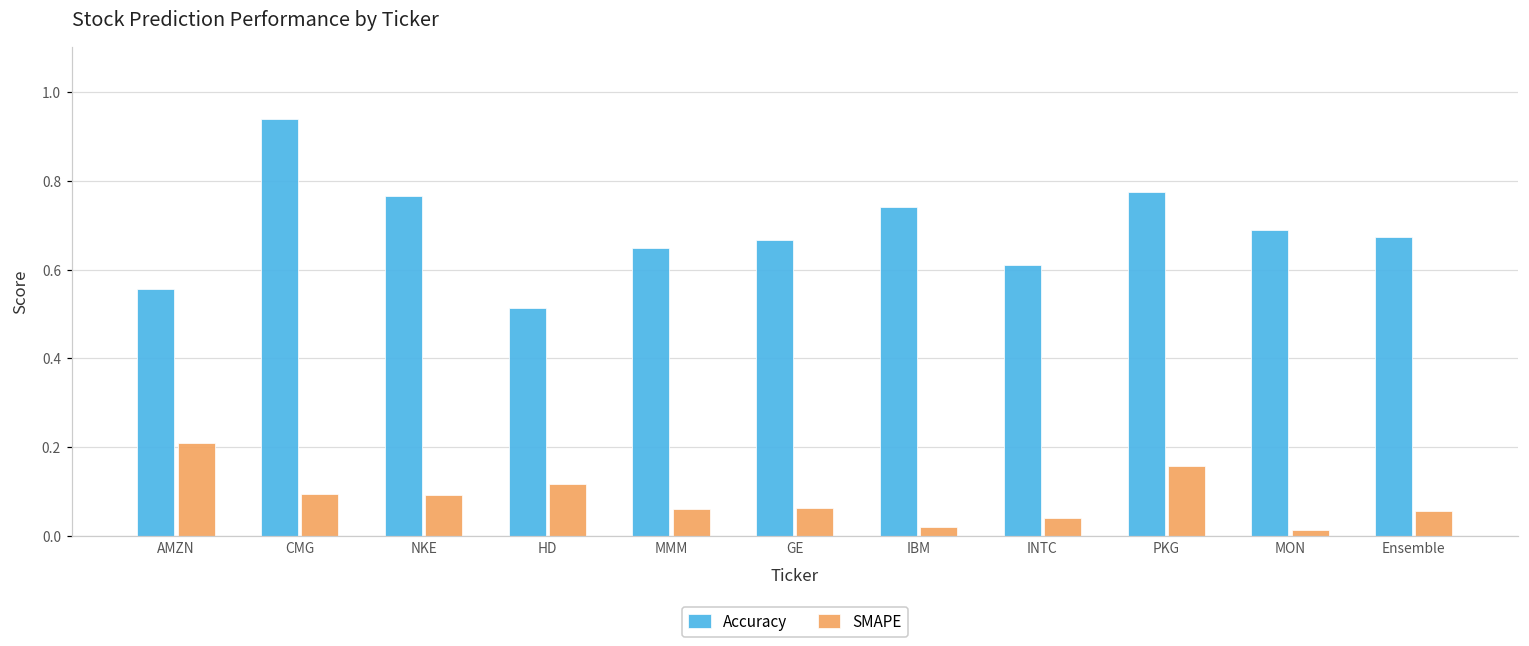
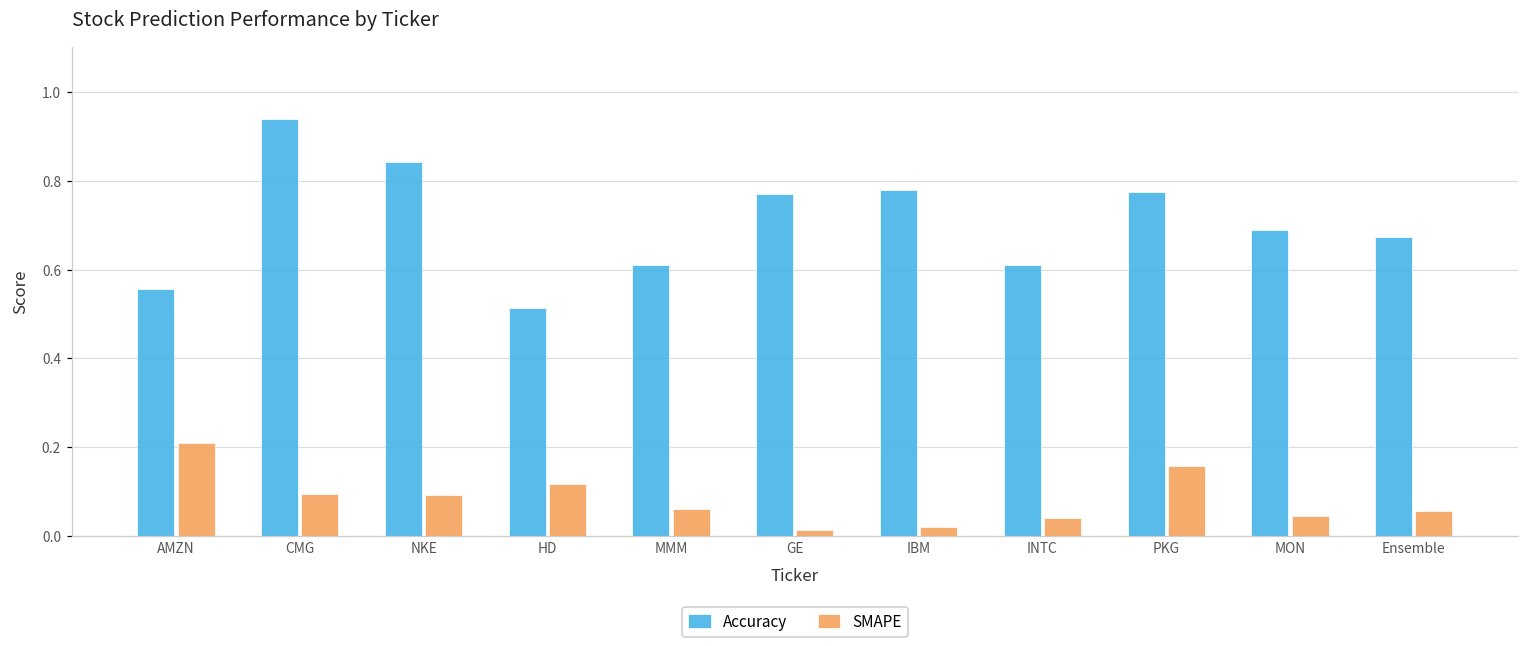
Accuracy, NKE: 0.77 -> 0.84
Accuracy, MMM: 0.65 -> 0.61
Accuracy, GE: 0.67 -> 0.77
SMAPE, GE: 0.06 -> 0.01
Accuracy, IBM: 0.74 -> 0.78
SMAPE, MON: 0.02 -> 0.05
